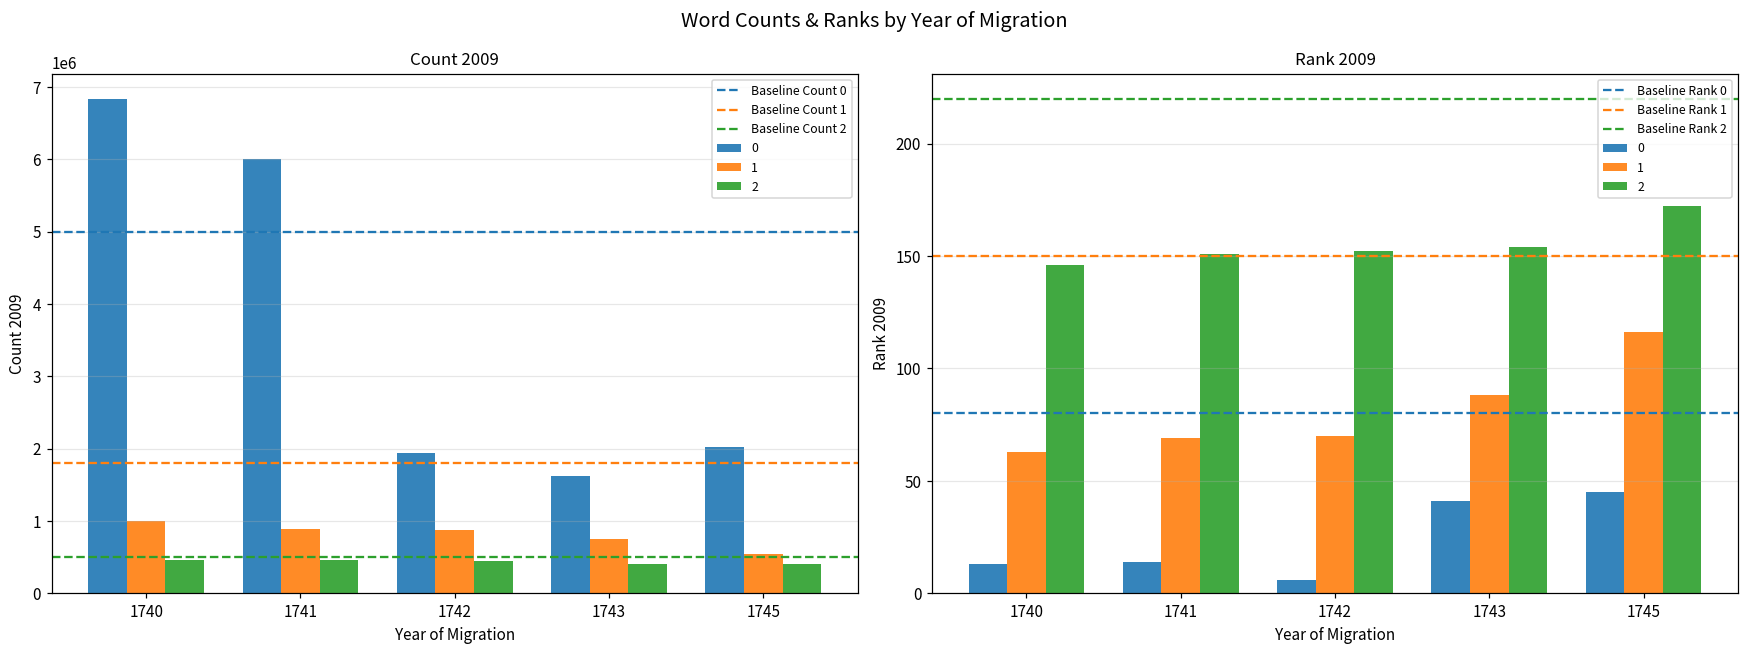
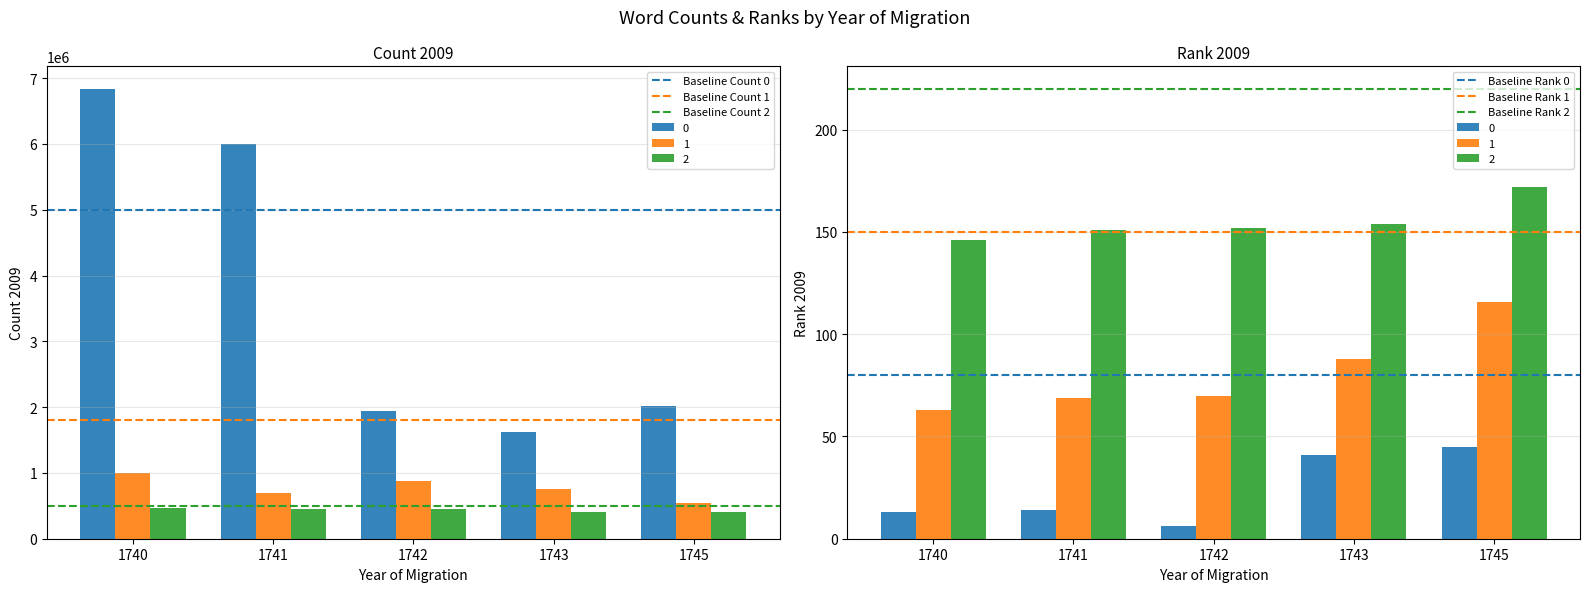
Count 2009, 1, 1741: 900000 -> 700000
